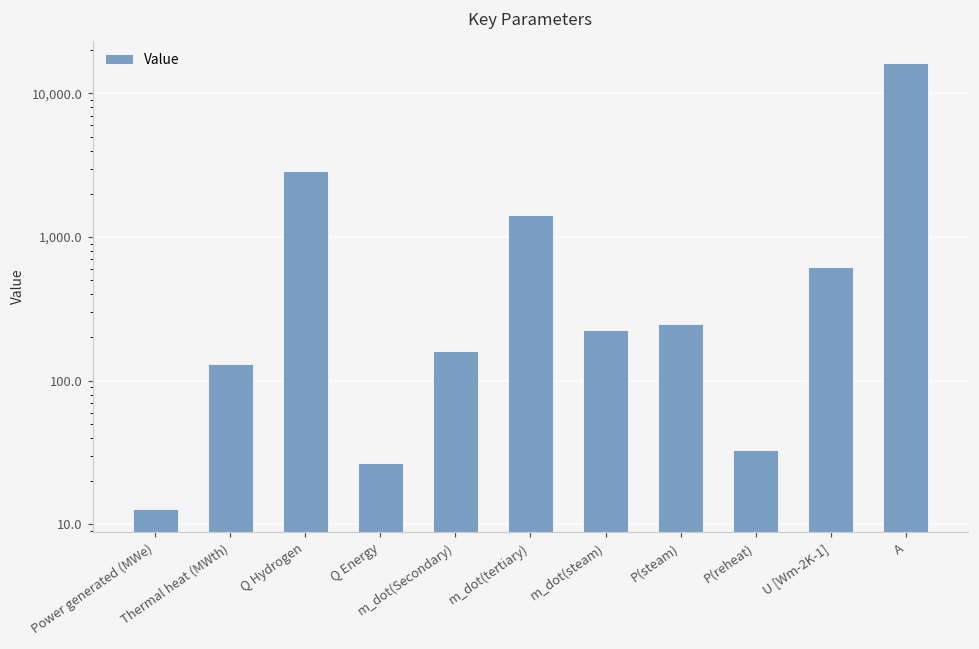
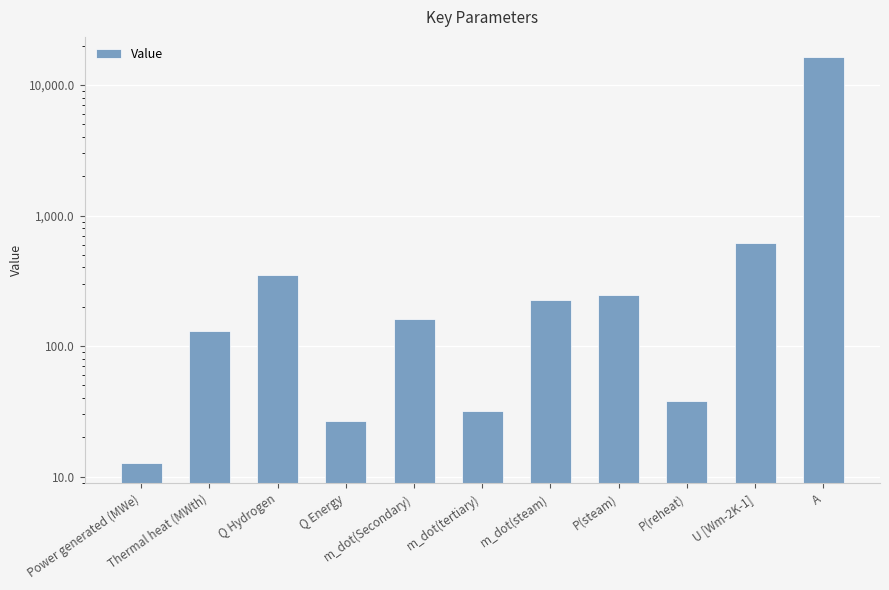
Q Hydrogen: 2,900 -> 350
m_dot(tertiary): 1,400 -> 32
P(reheat): 33 -> 38
